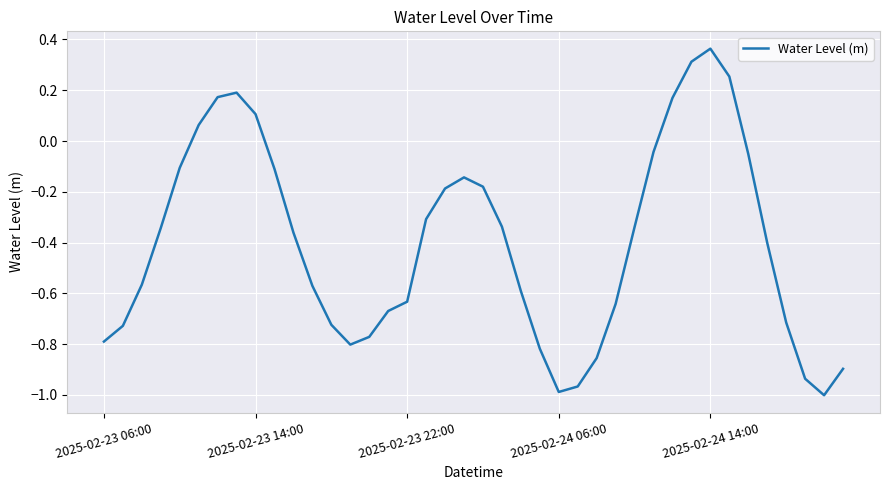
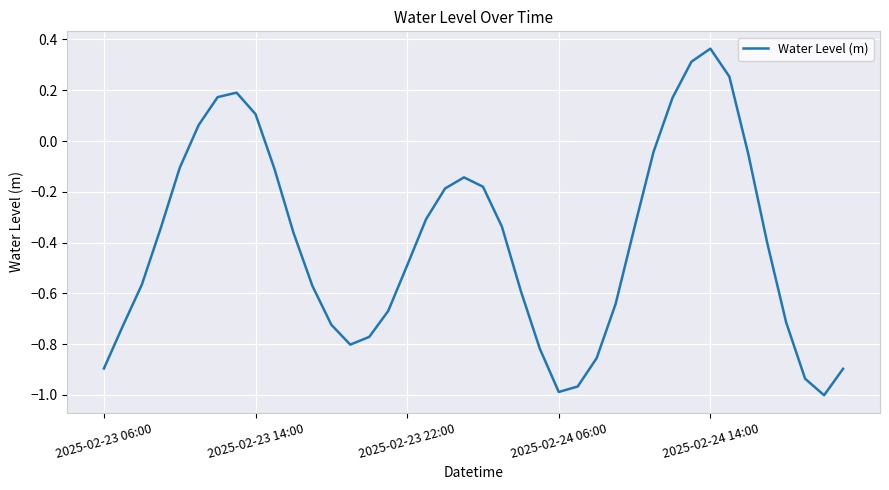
2025-02-23 06:00: -0.79 -> -0.90
2025-02-23 22:00: -0.63 -> -0.49
